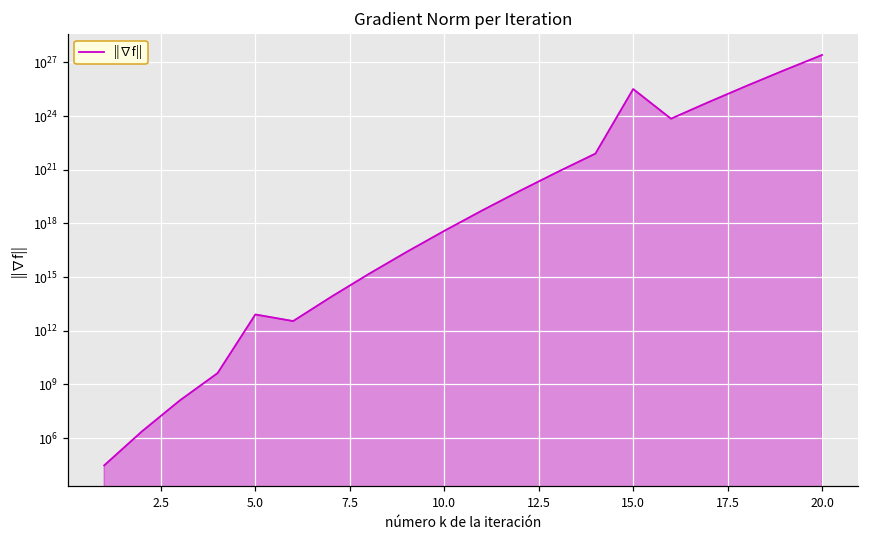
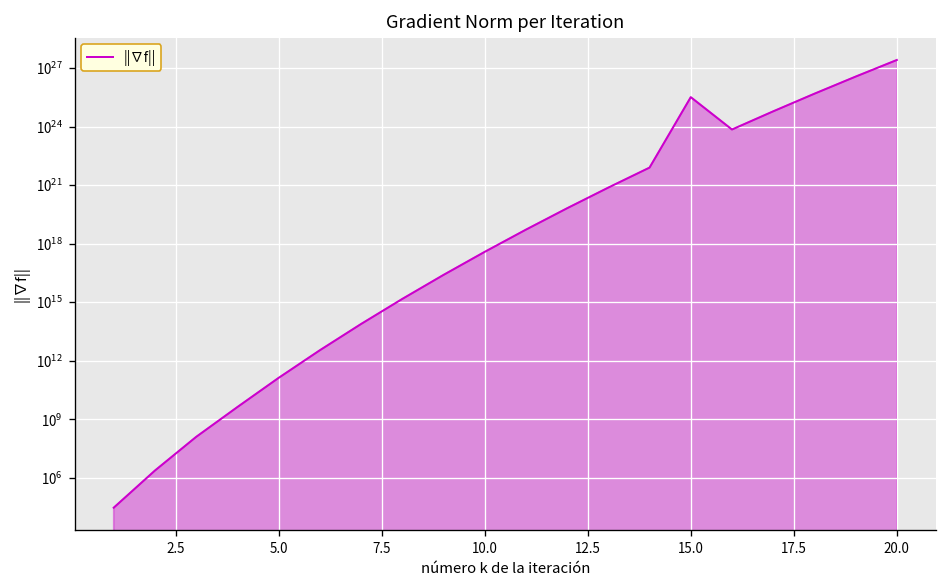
5.0: 10000000000000 -> 100000000000
